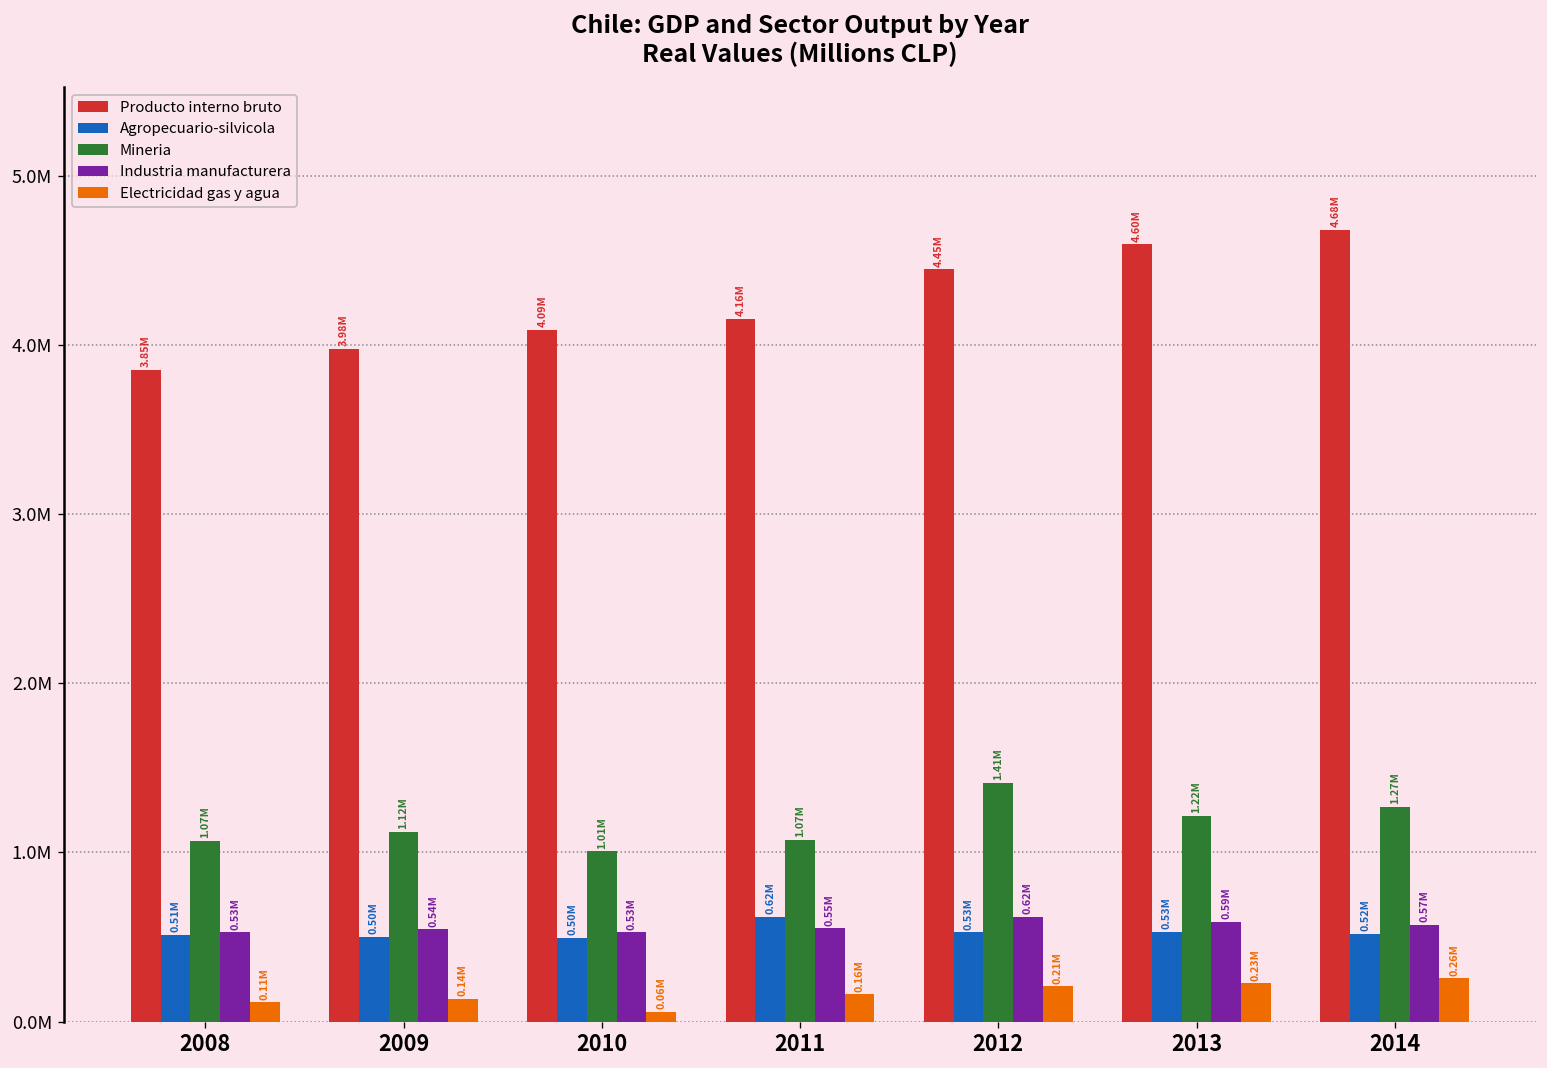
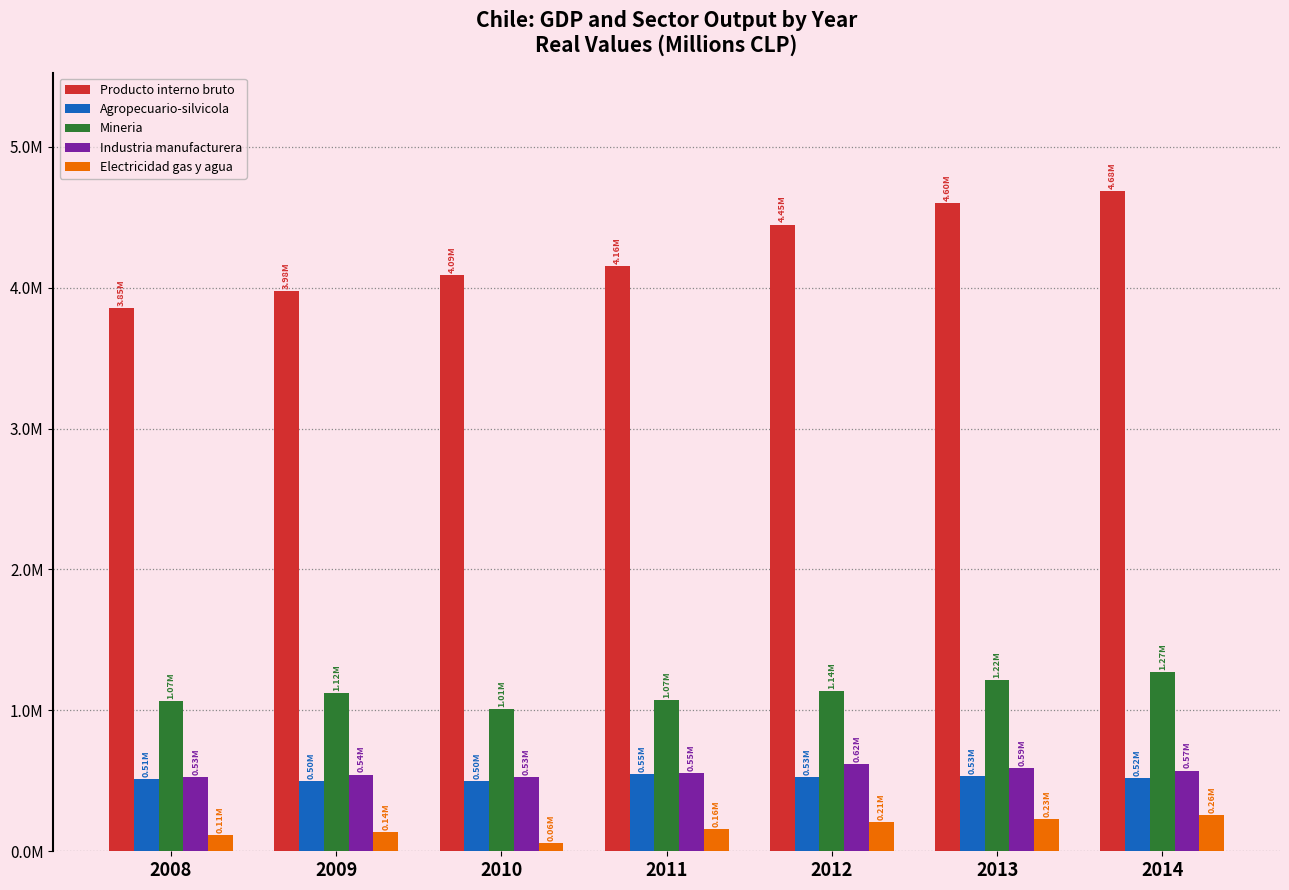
Agropecuario-silvicola, 2011: 0.62M -> 0.55M
Mineria, 2012: 1.41M -> 1.14M
